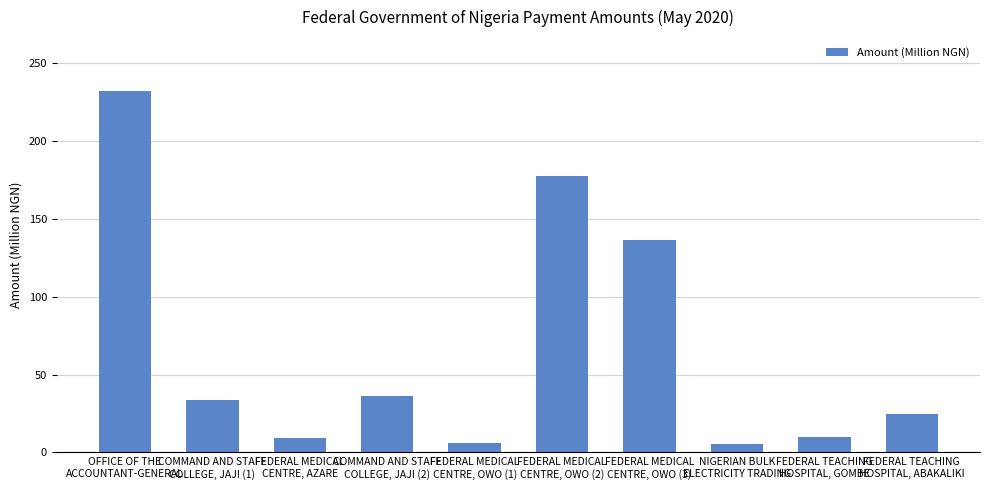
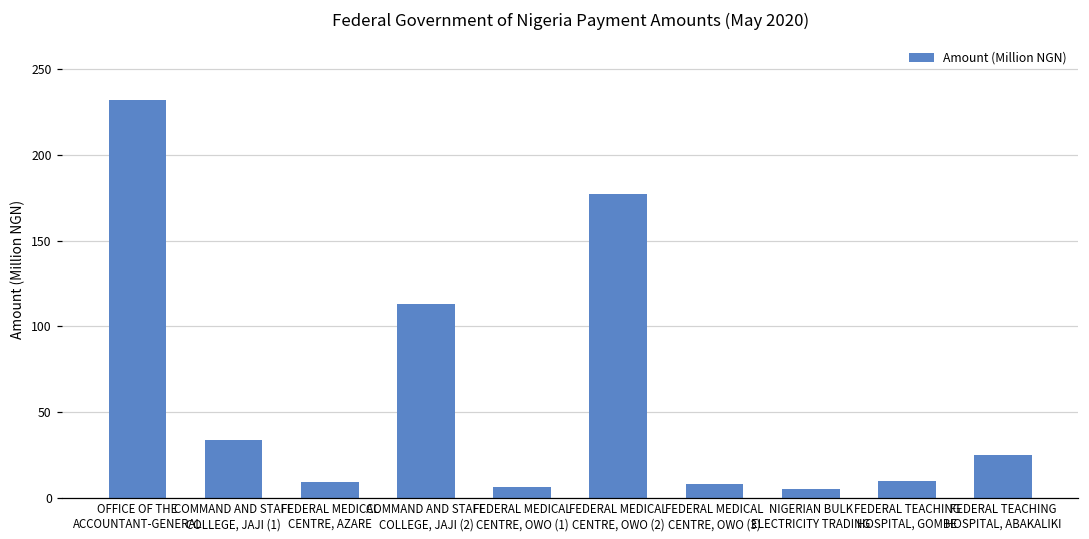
COMMAND AND STAFF COLLEGE, JAJI (2): 36 -> 113
FEDERAL MEDICAL CENTRE, OWO (3): 137 -> 8
